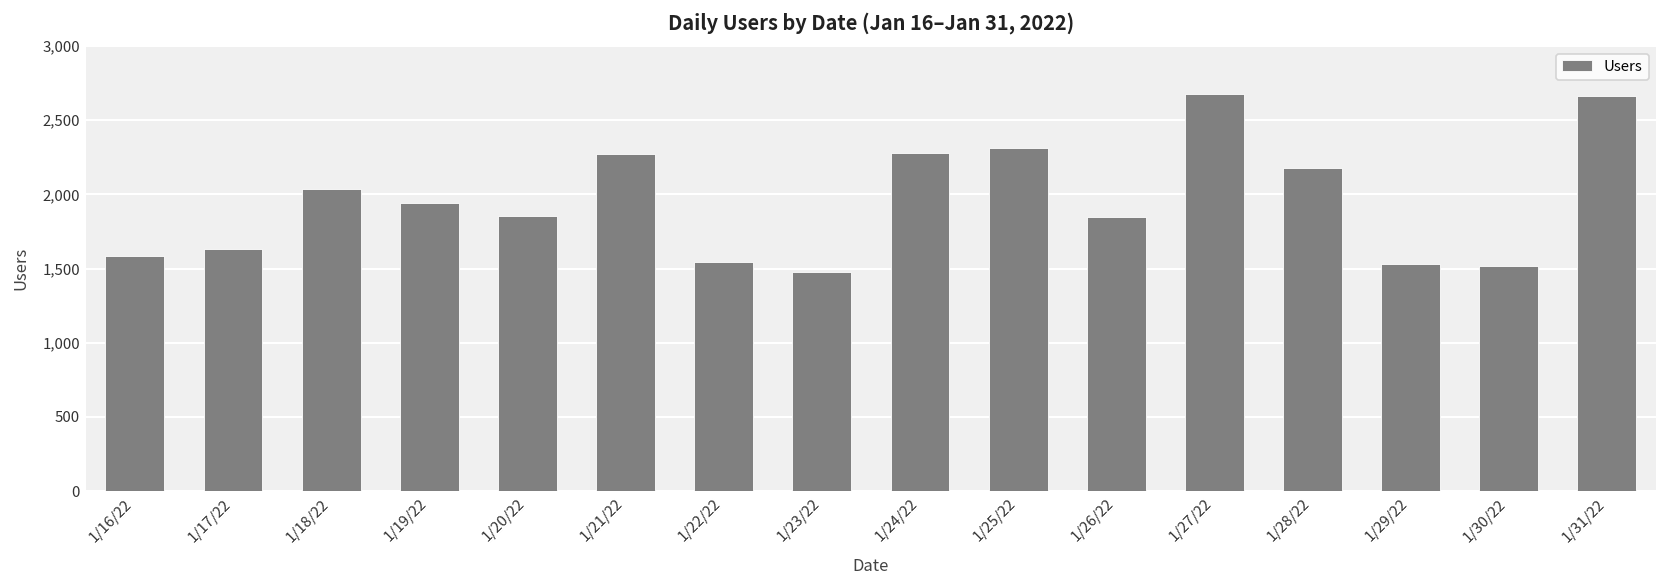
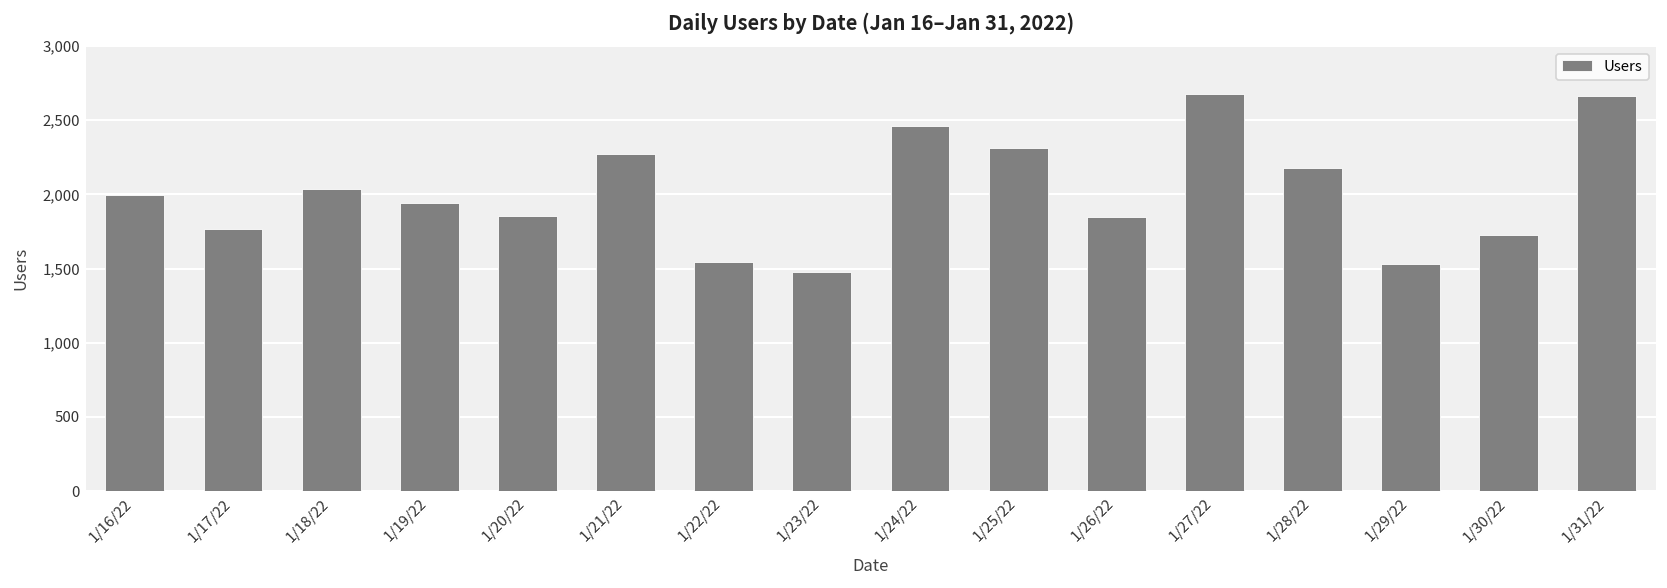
1/16/22: 1,580 -> 1,990
1/17/22: 1,630 -> 1,770
1/24/22: 2,280 -> 2,460
1/30/22: 1,520 -> 1,730
